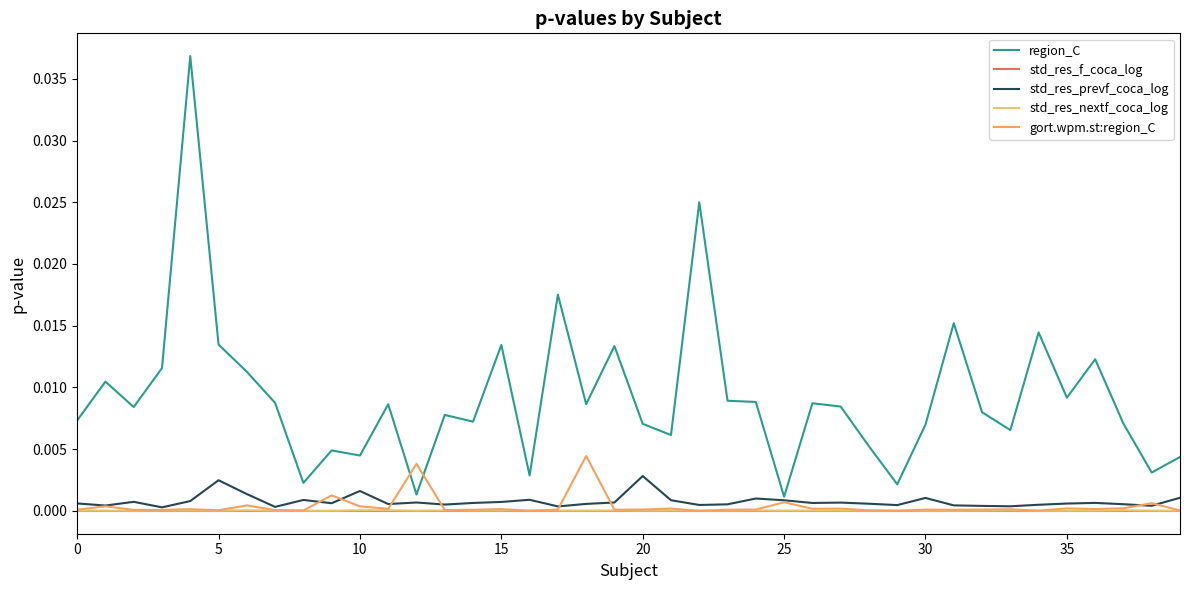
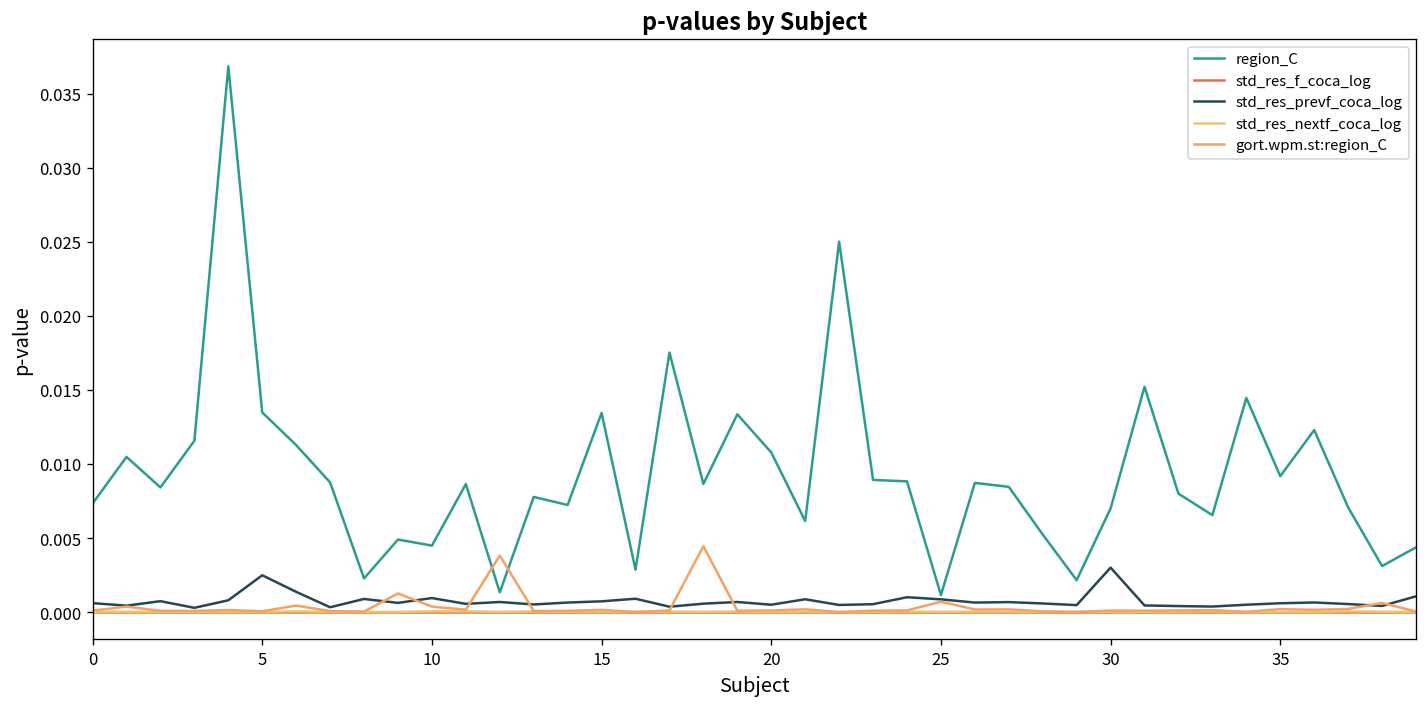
std_res_prevf_coca_log, 10: 0.0016 -> 0.0010
region_C, 20: 0.0071 -> 0.0108
std_res_prevf_coca_log, 20: 0.0028 -> 0.0005
std_res_prevf_coca_log, 30: 0.0011 -> 0.0030
